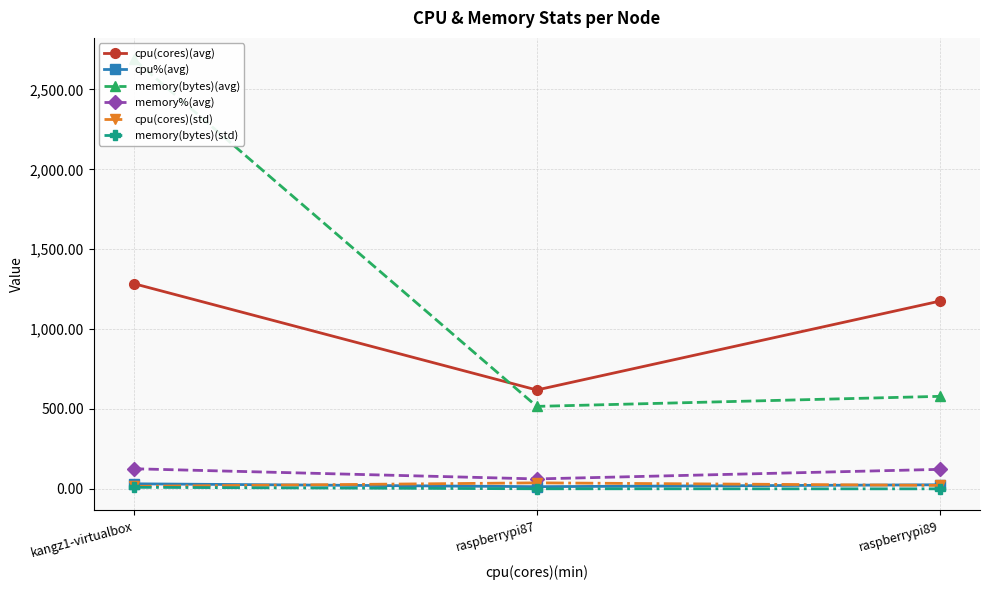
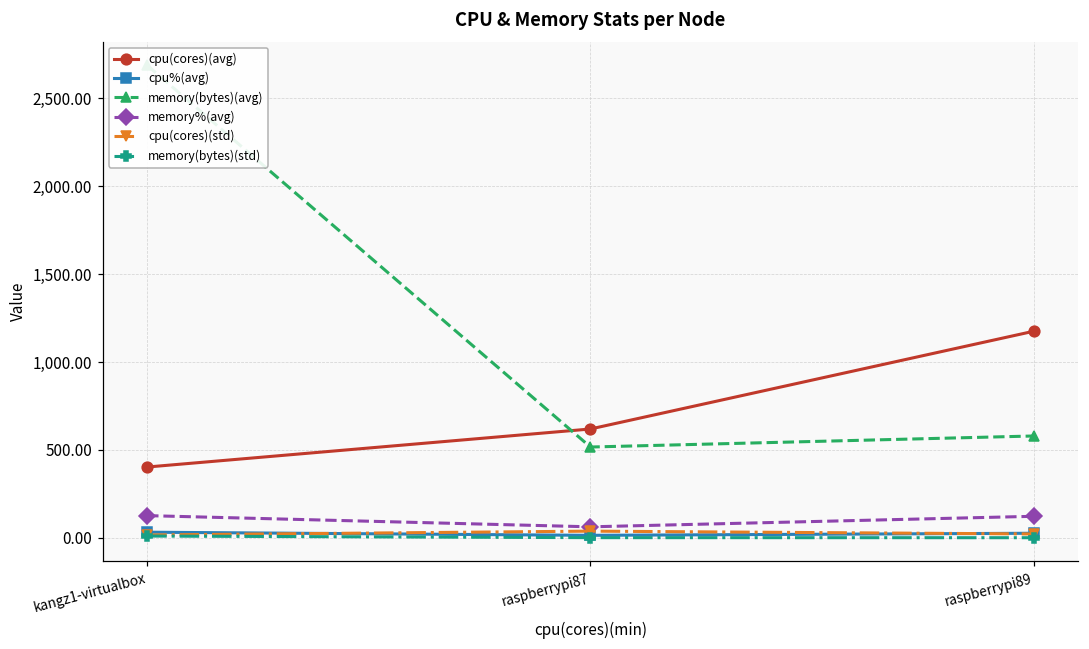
cpu(cores)(avg), kangz1-virtualbox: 1,280 -> 400
